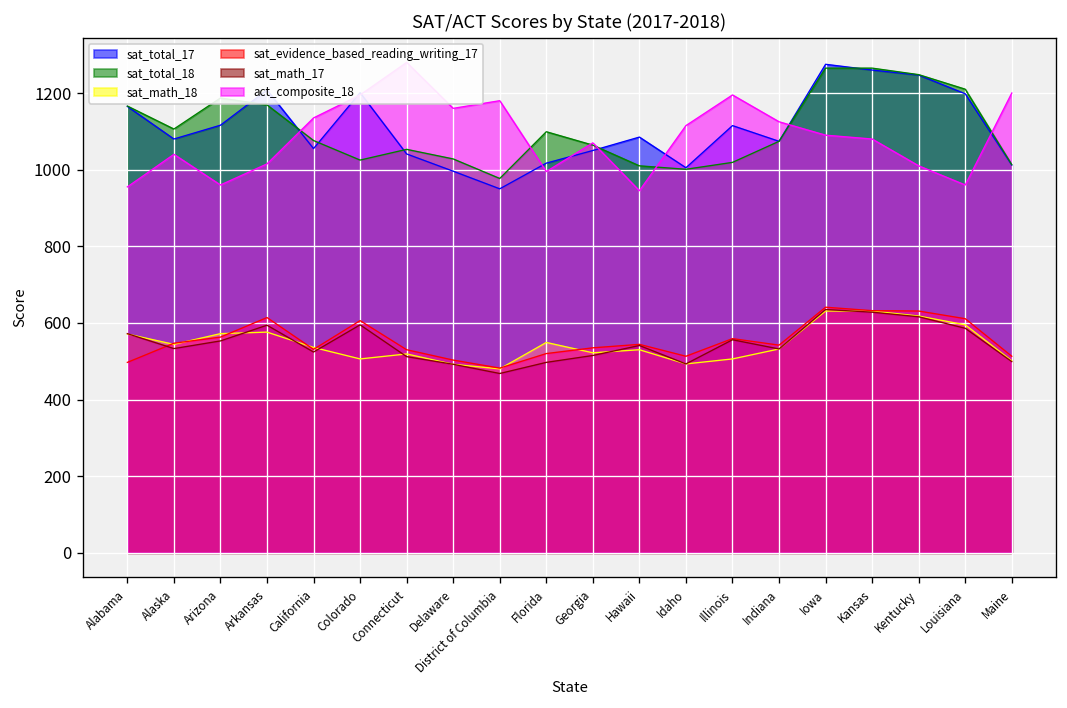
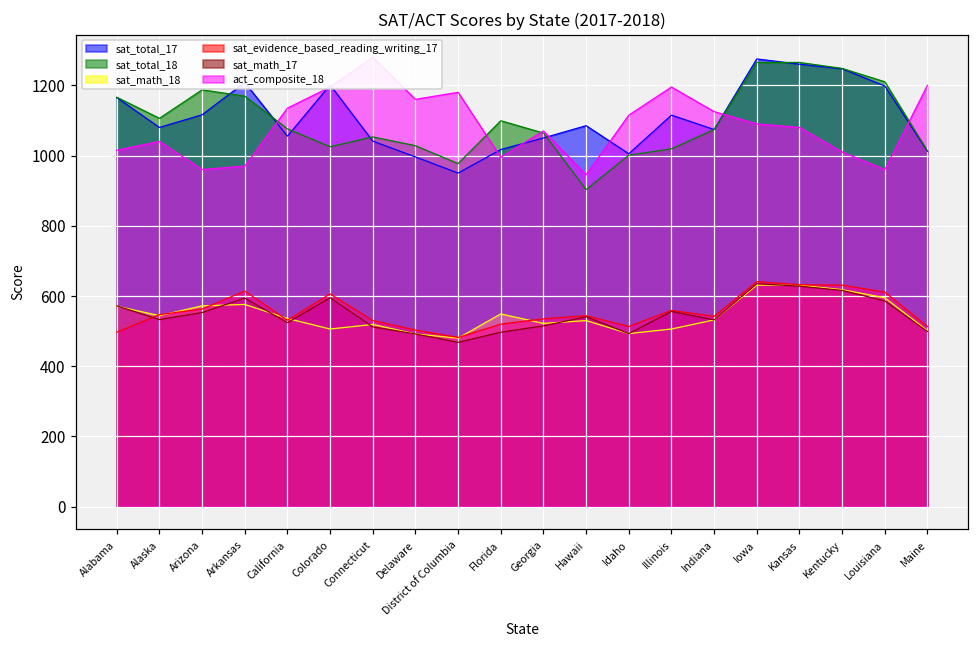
act_composite_18, Alabama: 960 -> 1020
act_composite_18, Arkansas: 1020 -> 970
sat_total_18, Hawaii: 1010 -> 900
